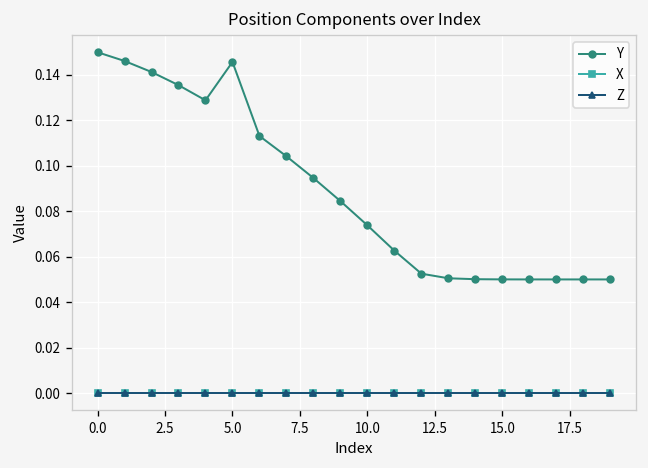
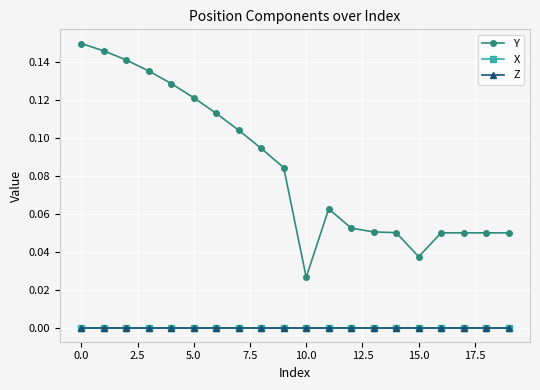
Y, 5.0: 0.146 -> 0.121
Y, 10.0: 0.074 -> 0.027
Y, 15.0: 0.050 -> 0.037
